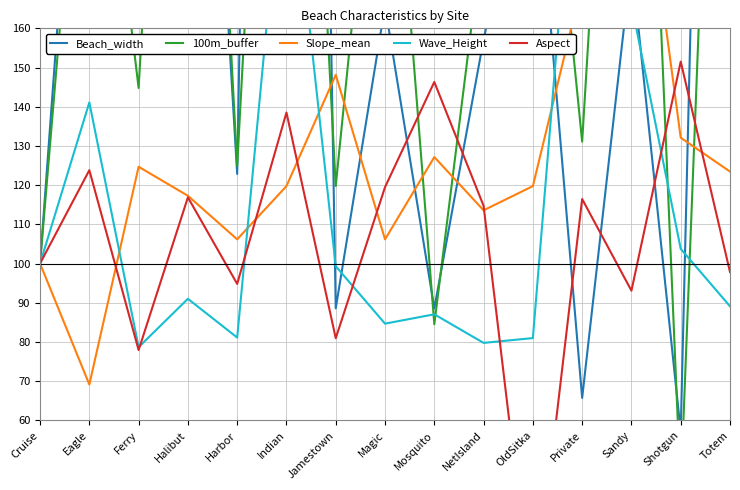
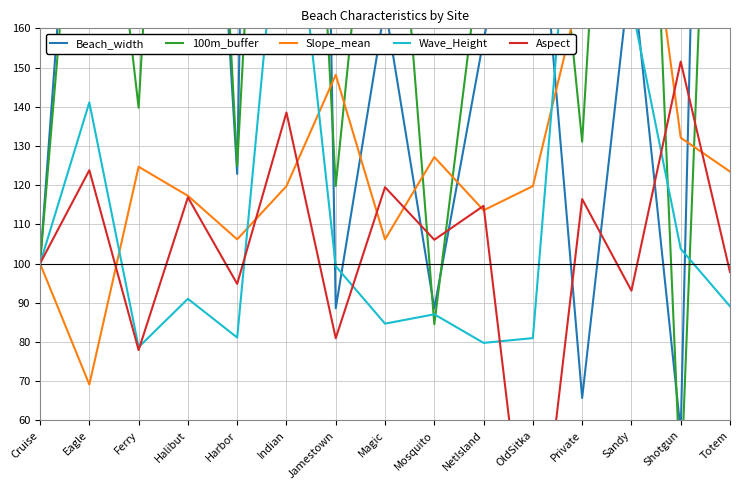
100m_buffer, Ferry: 145 -> 140
Aspect, Mosquito: 146 -> 106
